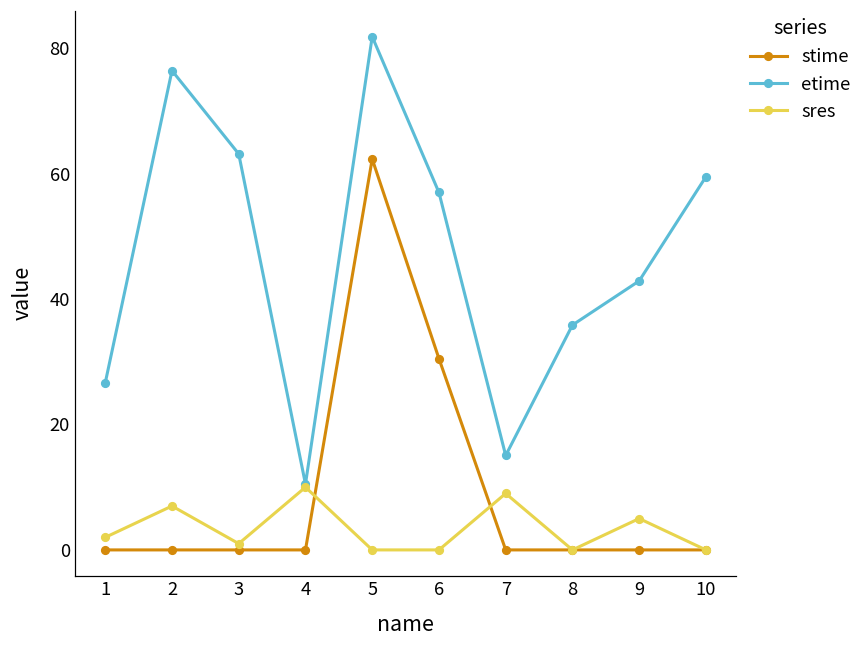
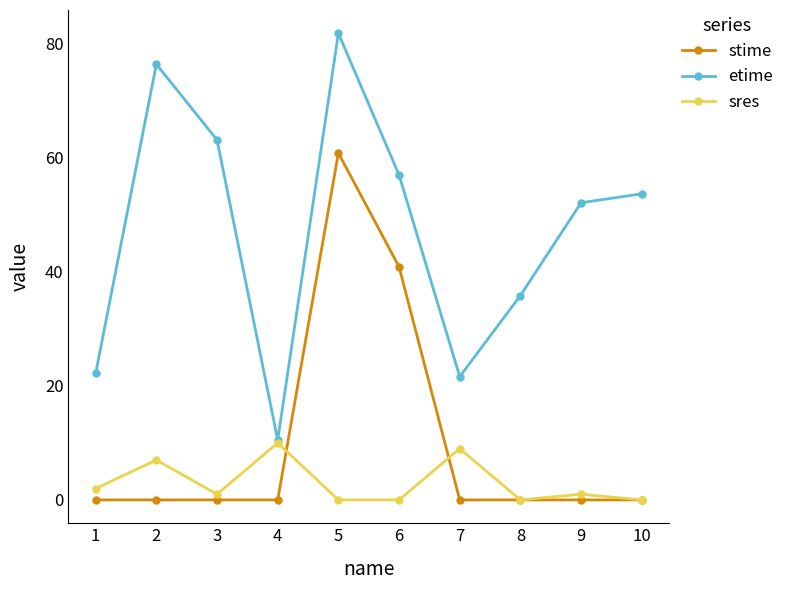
etime, 1: 27 -> 22
stime, 5: 62 -> 61
stime, 6: 31 -> 41
etime, 7: 15 -> 22
etime, 9: 43 -> 52
sres, 9: 5 -> 1
etime, 10: 59 -> 54
